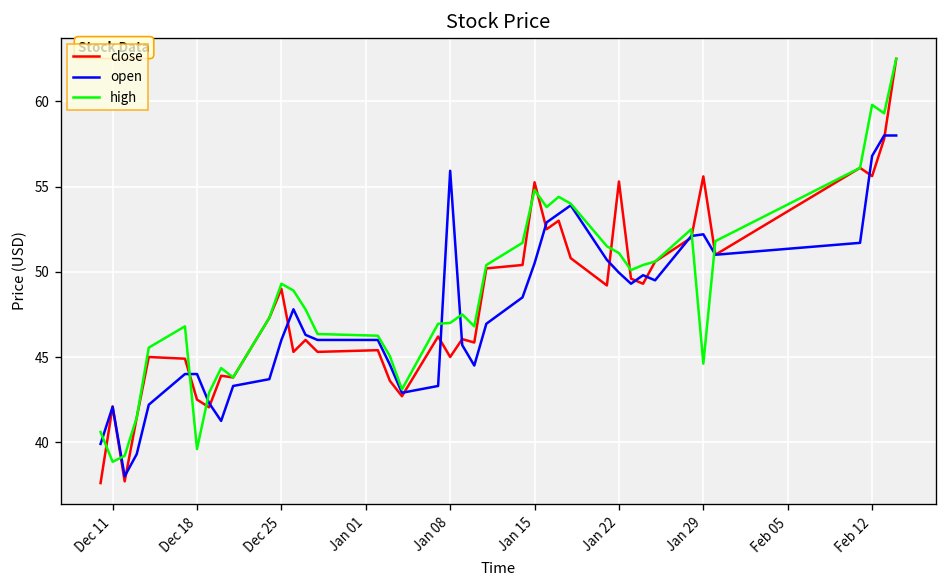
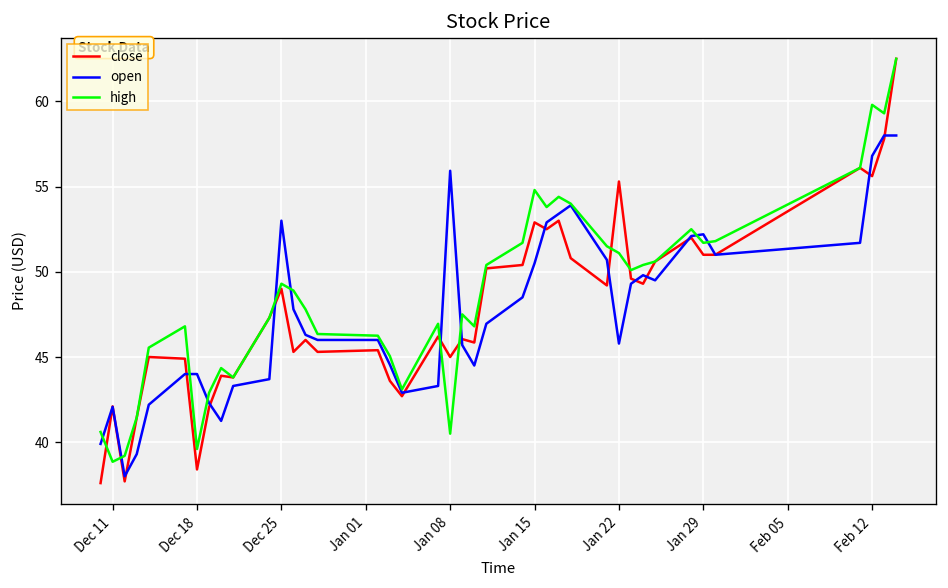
close, Dec 18: 42.5 -> 38.4
open, Dec 25: 46 -> 53
high, Jan 08: 47.0 -> 40.5
close, Jan 15: 55.3 -> 52.9
open, Jan 22: 50.0 -> 45.8
close, Jan 29: 55.6 -> 51.0
high, Jan 29: 44.6 -> 51.7
